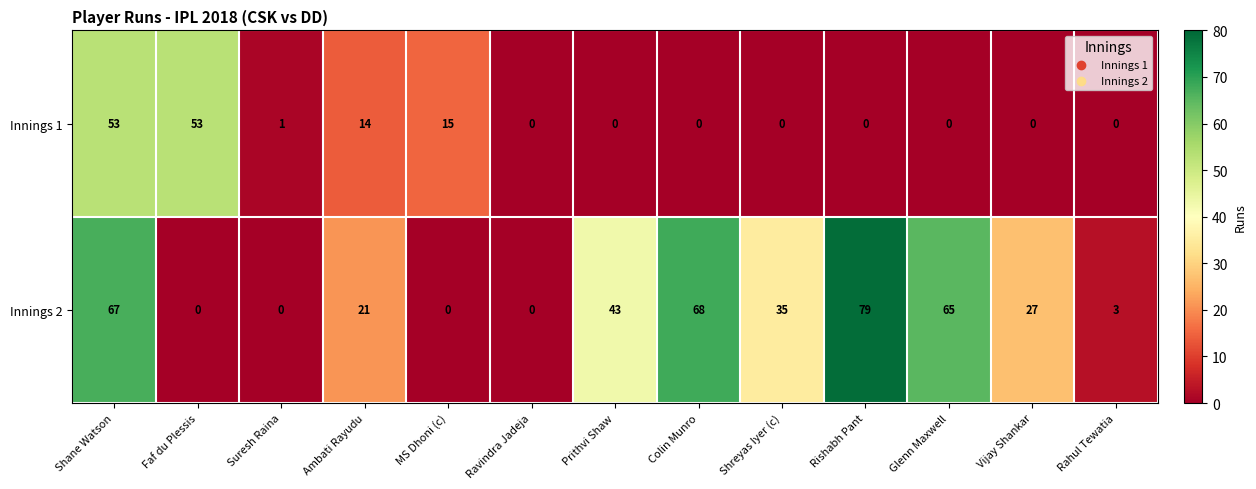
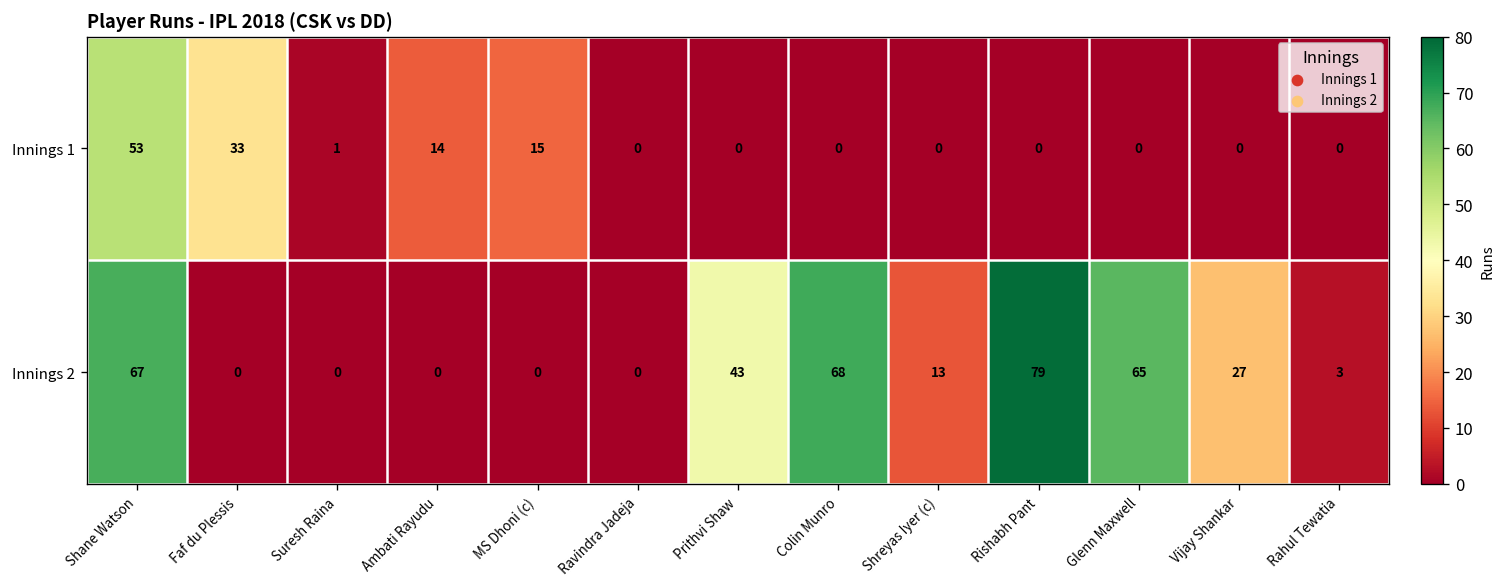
Innings 1, Faf du Plessis: 53 -> 33
Innings 2, Ambati Rayudu: 21 -> 0
Innings 2, Shreyas Iyer (c): 35 -> 13
